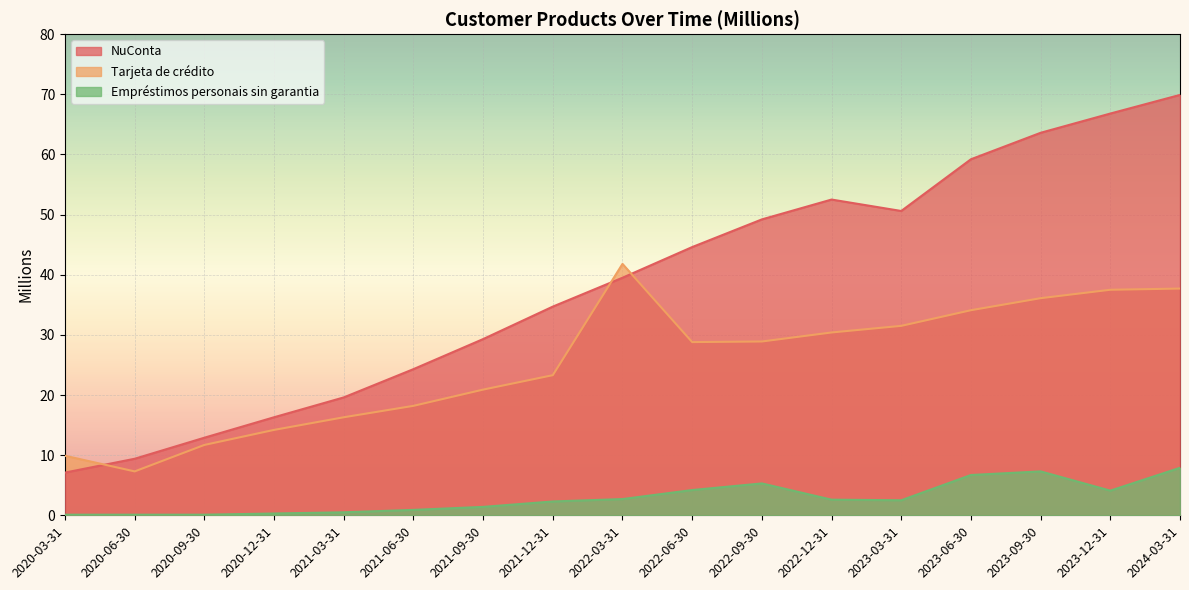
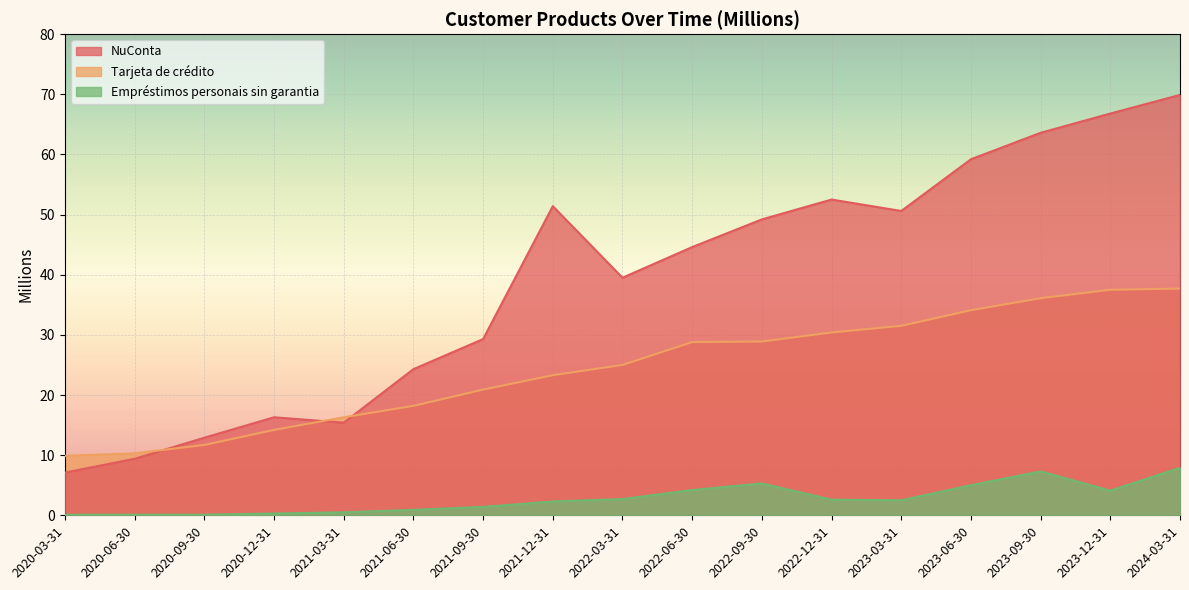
Tarjeta de crédito, 2020-06-30: 7 -> 10
NuConta, 2021-03-31: 20 -> 15
NuConta, 2021-12-31: 35 -> 51
Tarjeta de crédito, 2022-03-31: 42 -> 25
Empréstimos personais sin garantia, 2023-06-30: 7 -> 5
